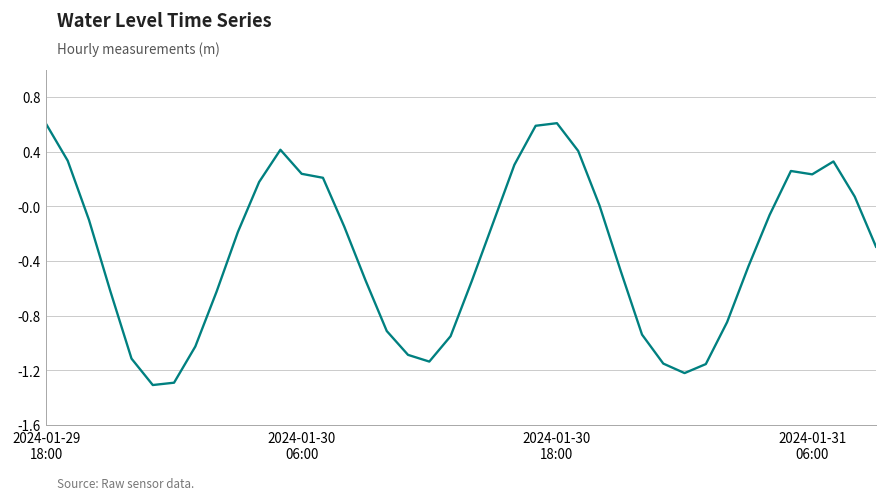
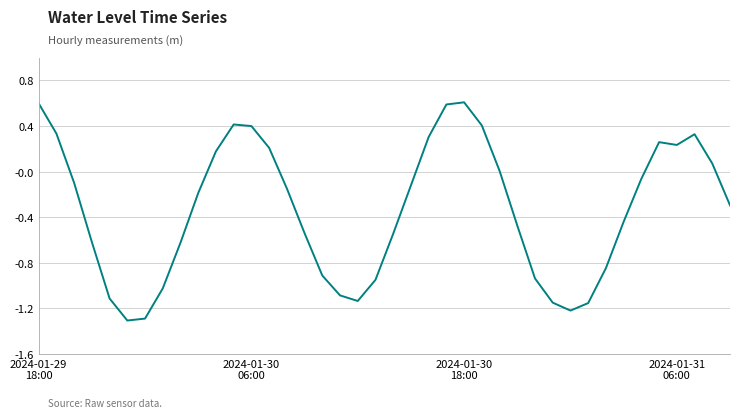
2024-01-30 06:00: 0.24 -> 0.40
